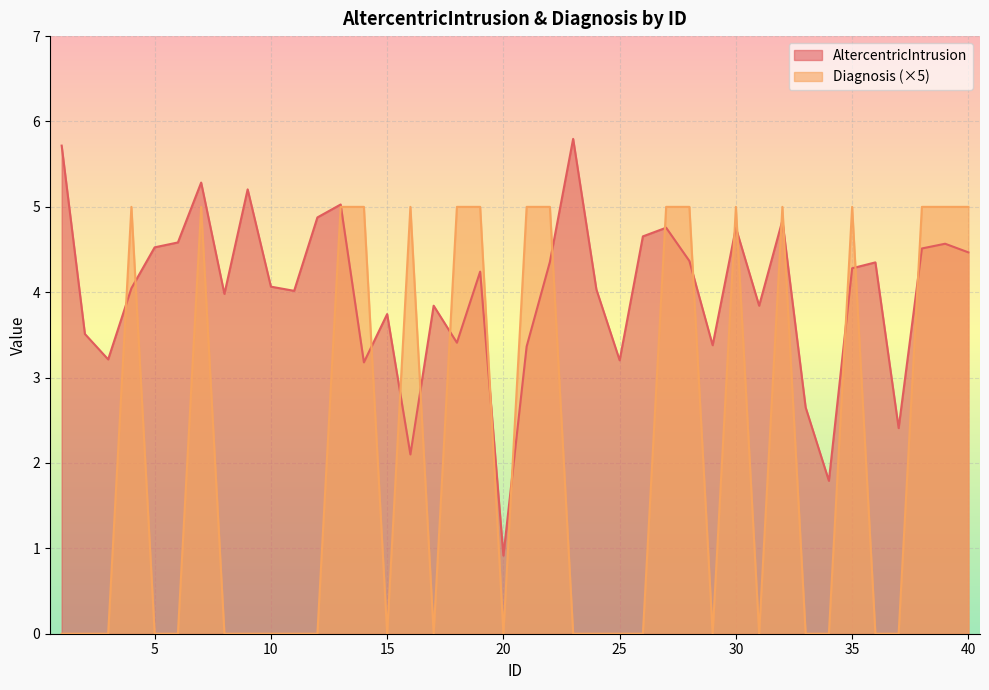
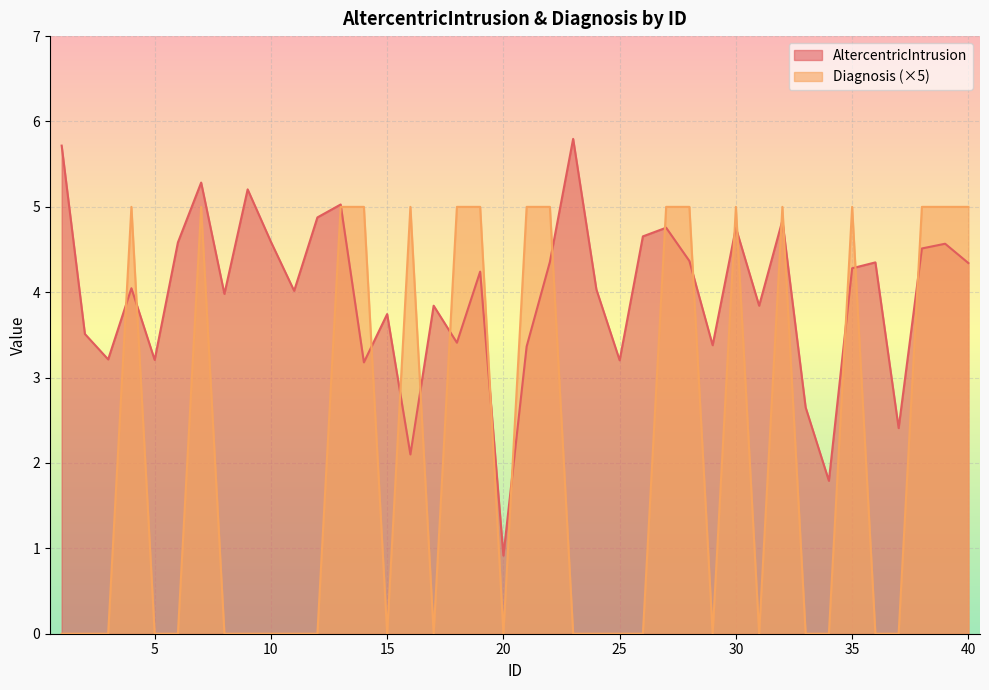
AltercentricIntrusion, 5: 4.5 -> 3.2
AltercentricIntrusion, 10: 4.1 -> 4.6
AltercentricIntrusion, 40: 4.5 -> 4.3
